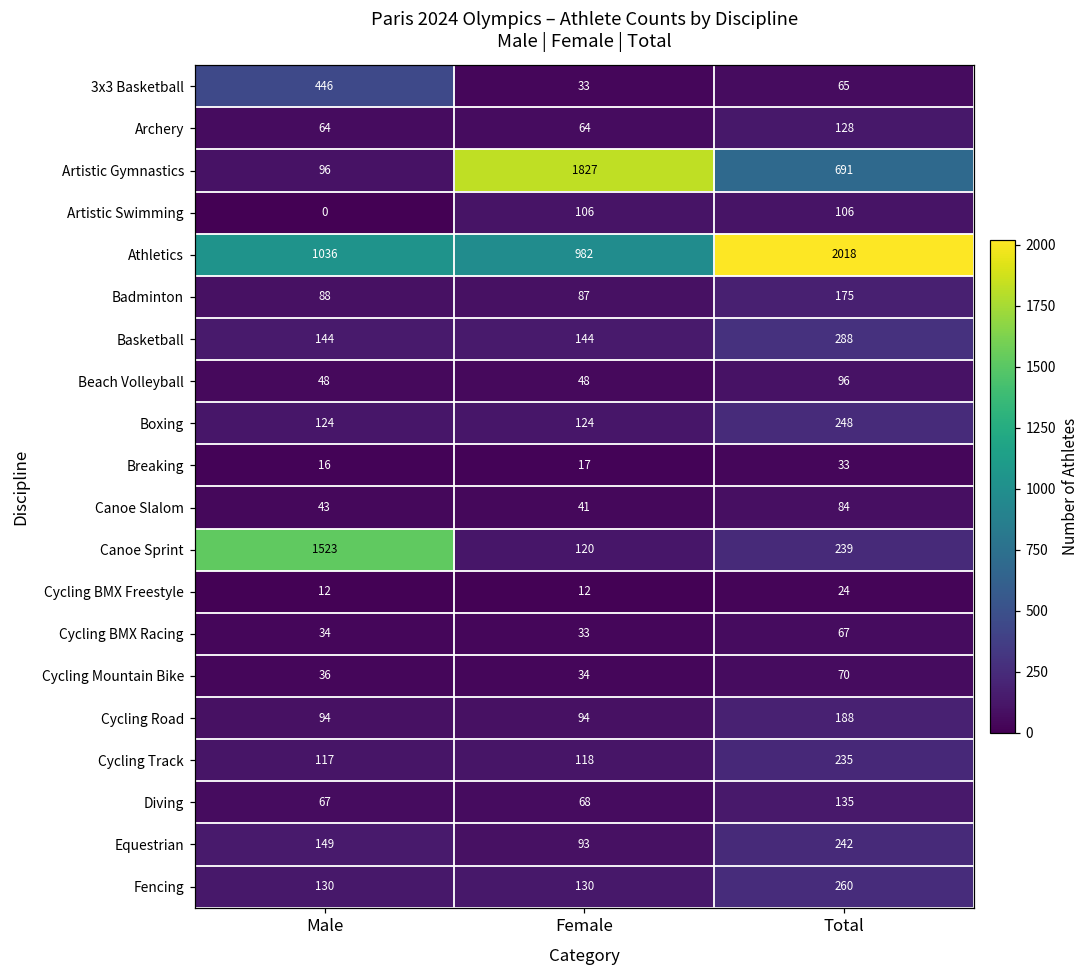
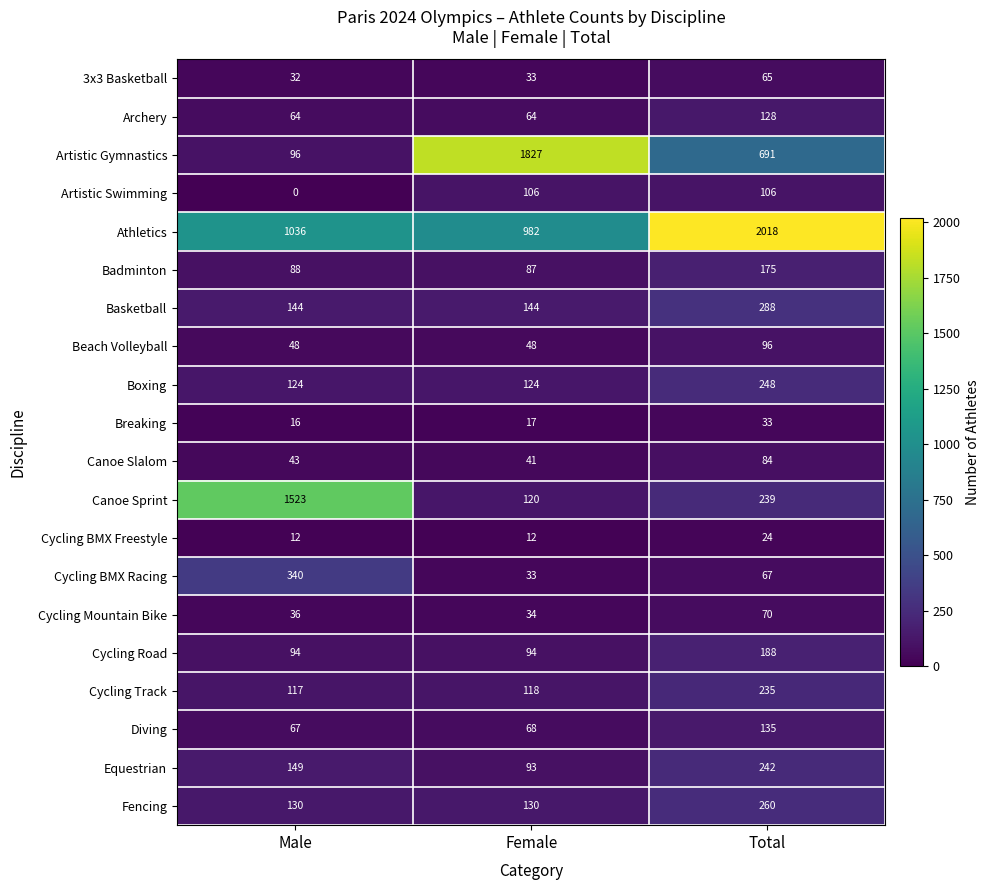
3x3 Basketball, Male: 446 -> 32
Cycling BMX Racing, Male: 34 -> 340
